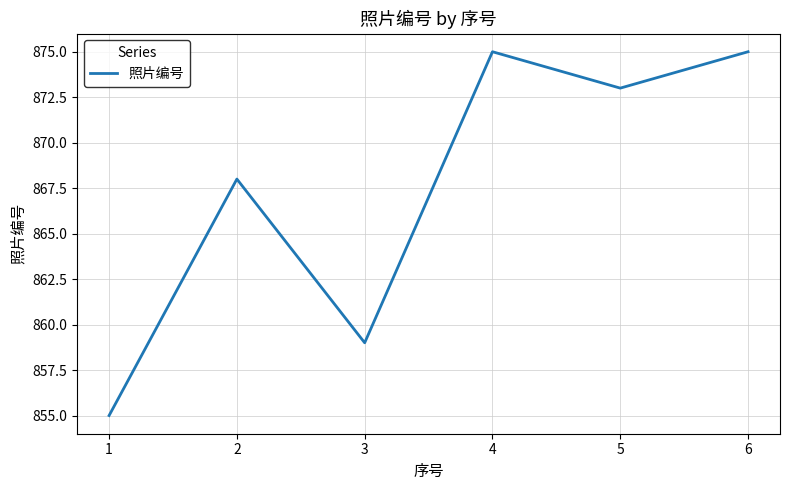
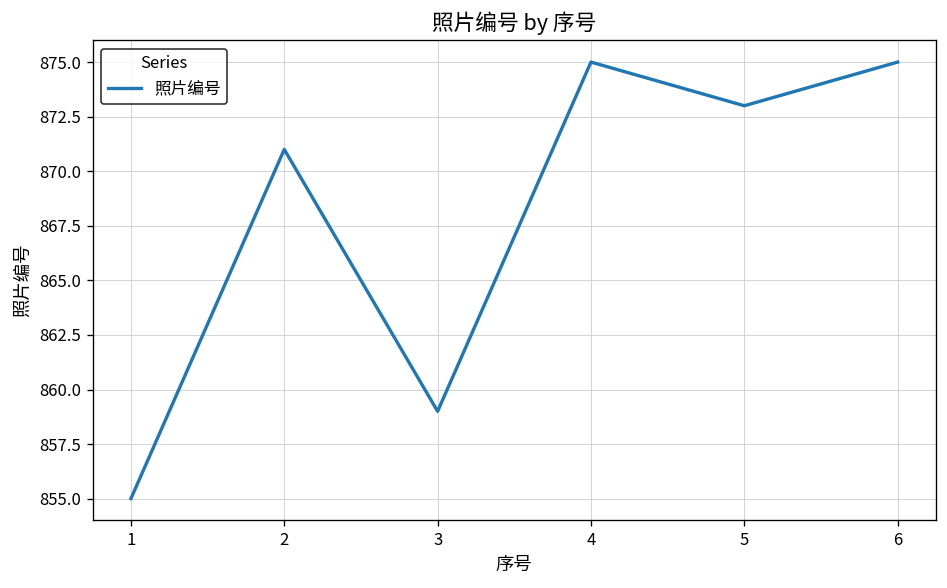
2: 868 -> 871
